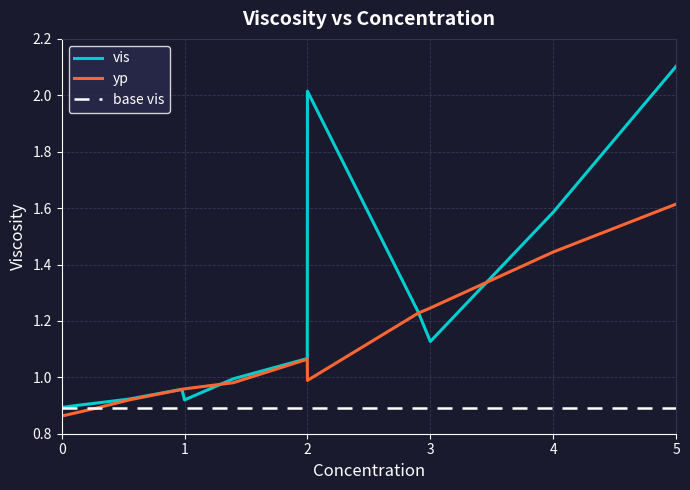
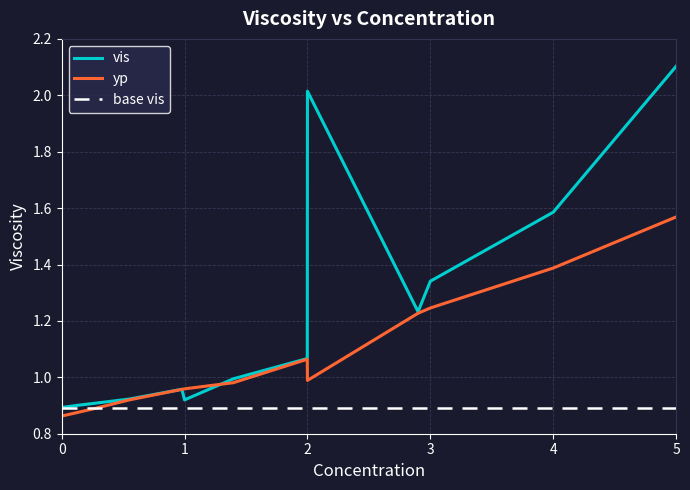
vis, 3: 1.13 -> 1.34
yp, 4: 1.44 -> 1.39
yp, 5: 1.61 -> 1.57
